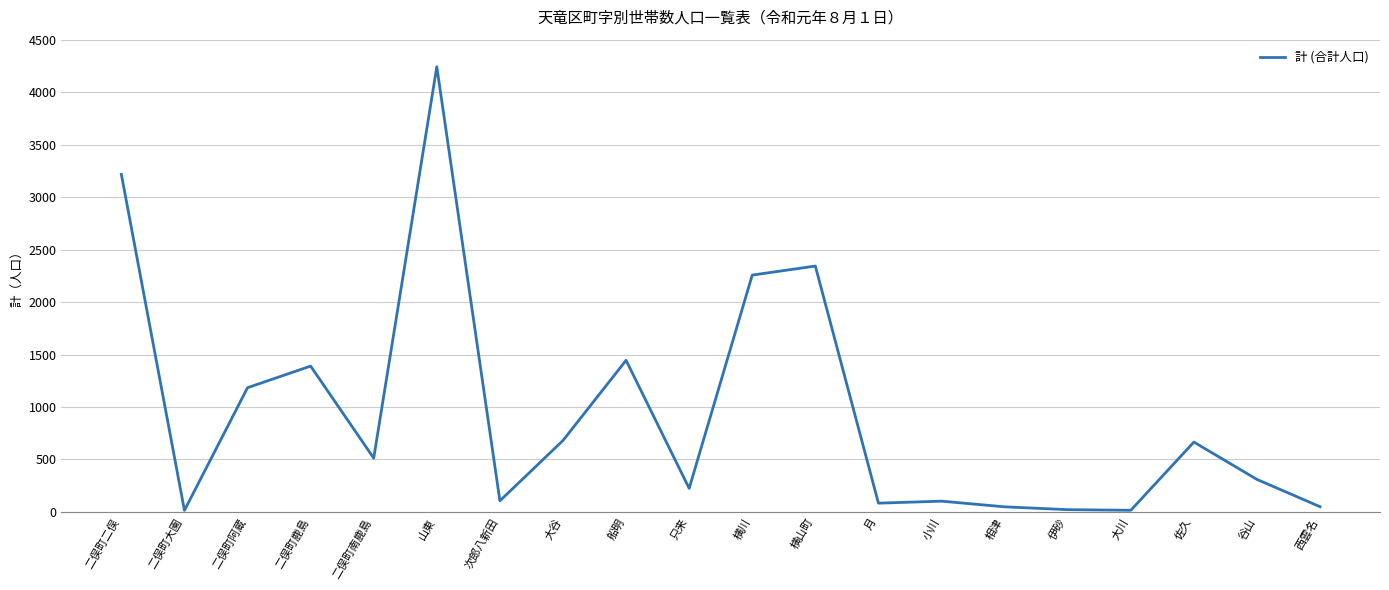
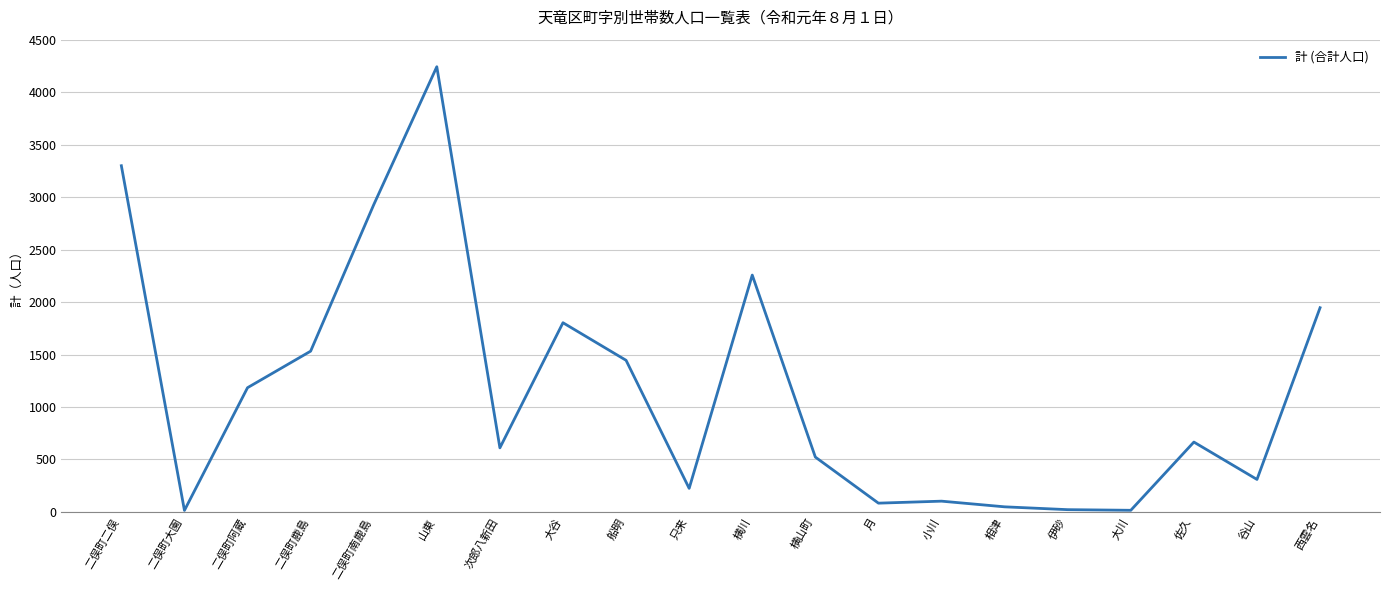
二俣町二俣: 3220 -> 3300
二俣町鹿島: 1390 -> 1530
二俣町南鹿島: 510 -> 2930
次郎八新田: 110 -> 610
大谷: 680 -> 1800
横山町: 2340 -> 520
西雲名: 50 -> 1950
